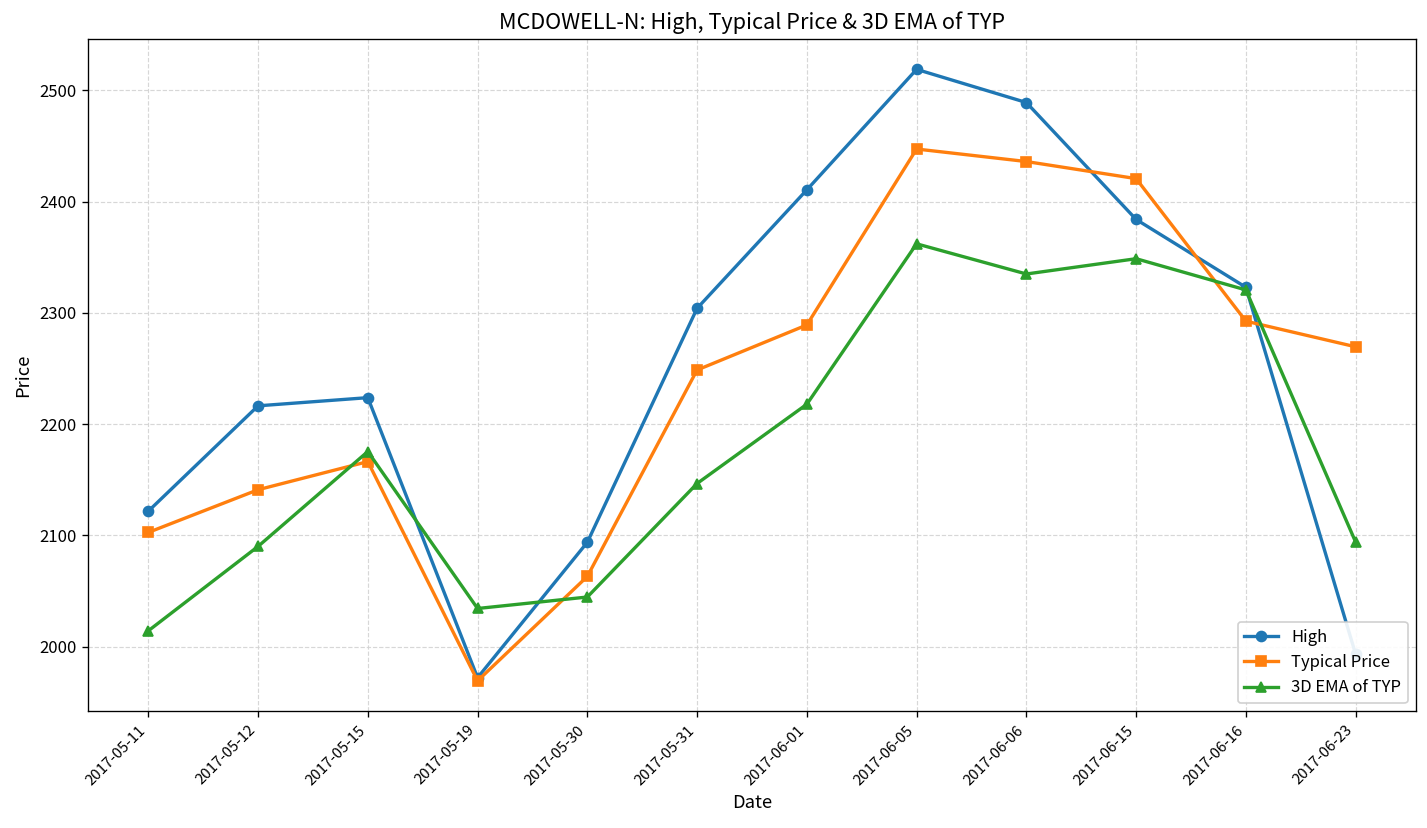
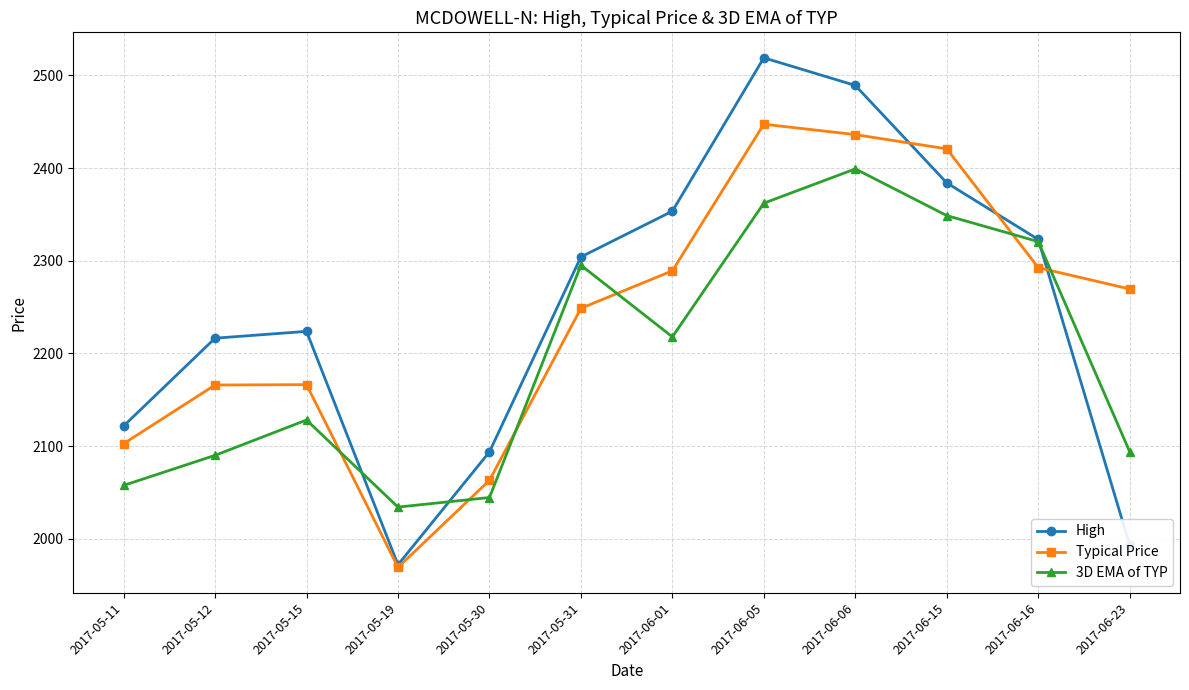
3D EMA of TYP, 2017-05-11: 2010 -> 2060
Typical Price, 2017-05-12: 2140 -> 2170
3D EMA of TYP, 2017-05-15: 2180 -> 2130
3D EMA of TYP, 2017-05-31: 2150 -> 2300
High, 2017-06-01: 2410 -> 2350
3D EMA of TYP, 2017-06-06: 2330 -> 2400
